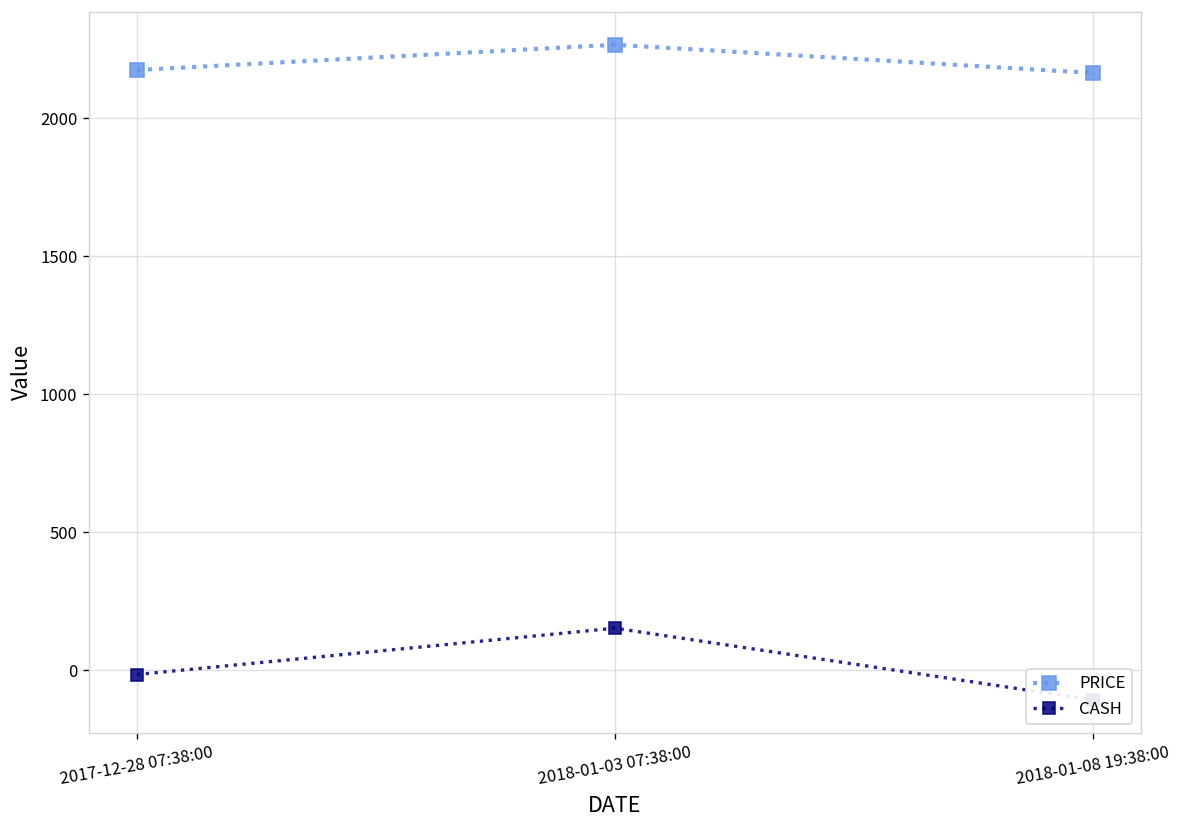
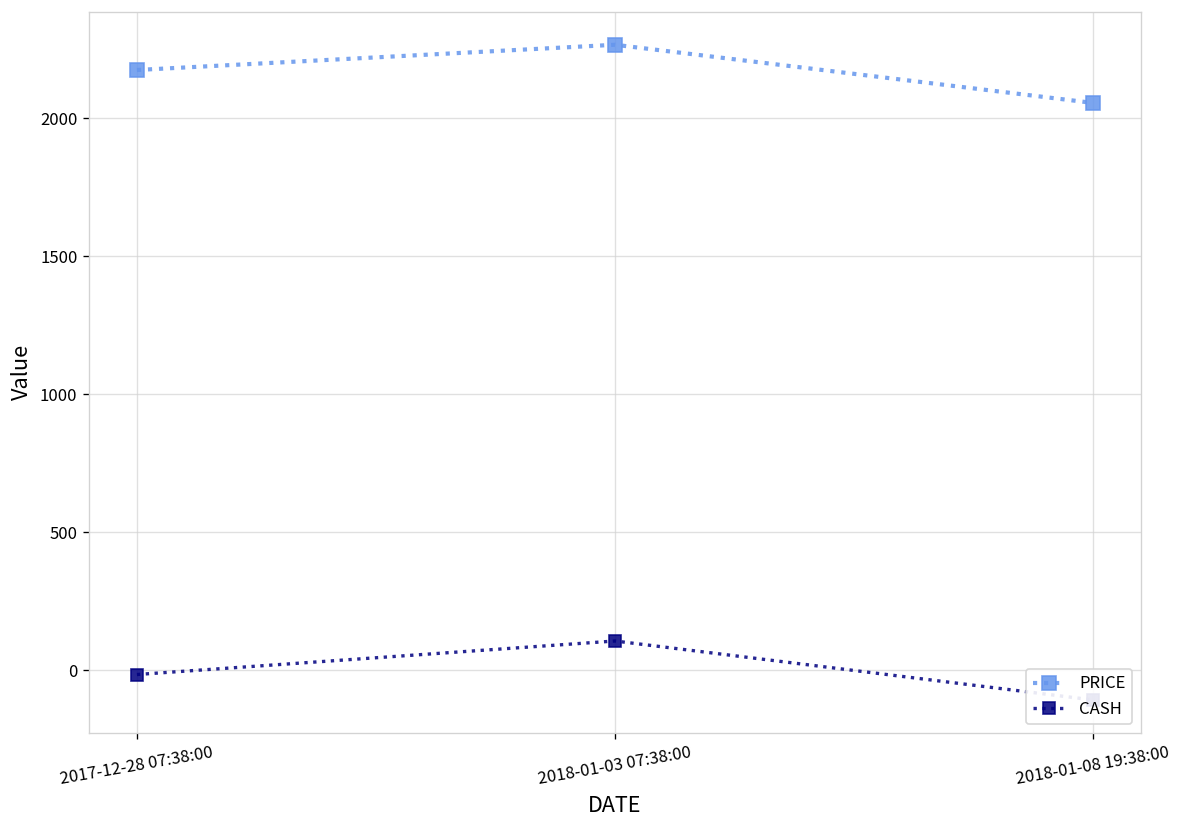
CASH, 2018-01-03 07:38:00: 150 -> 110
PRICE, 2018-01-08 19:38:00: 2160 -> 2060
